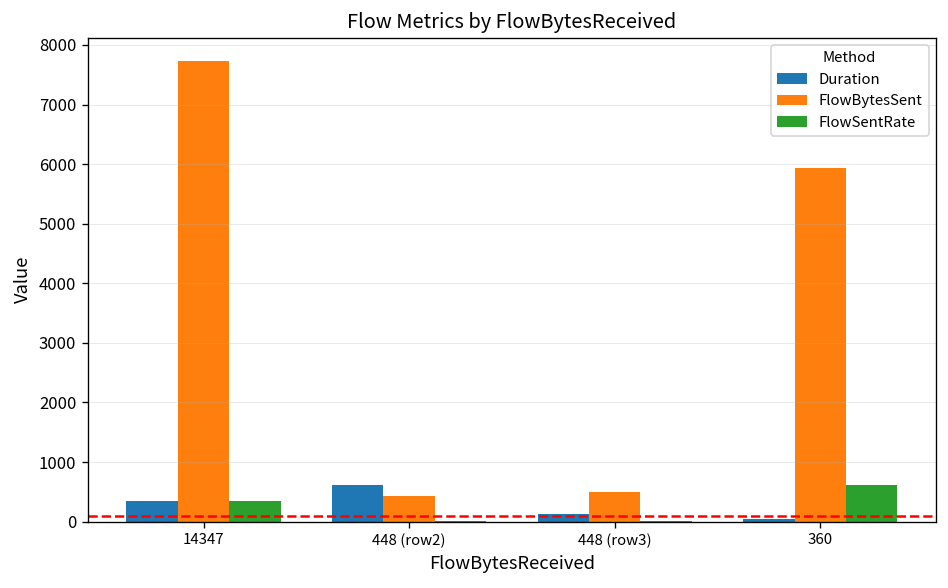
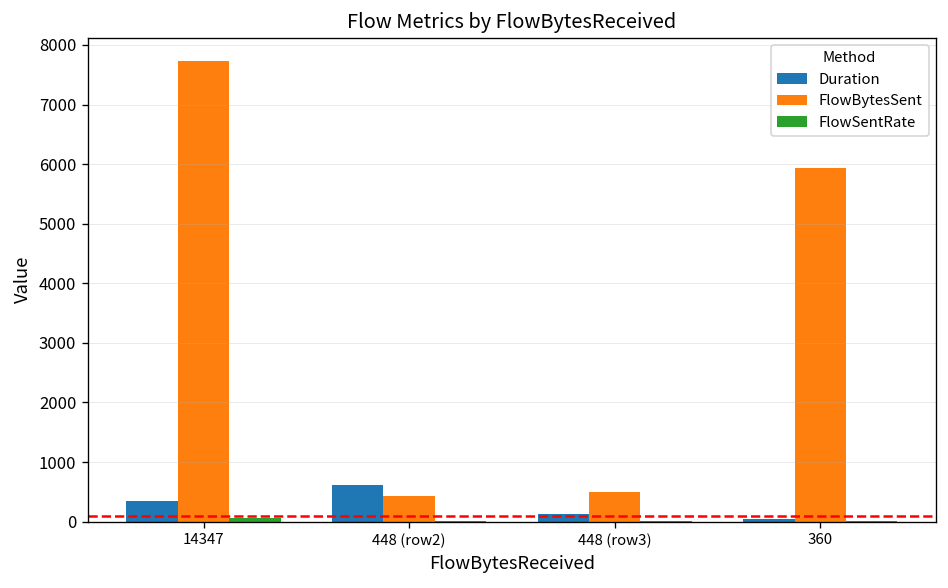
FlowSentRate, 14347: 300 -> 100
FlowSentRate, 360: 600 -> 0
